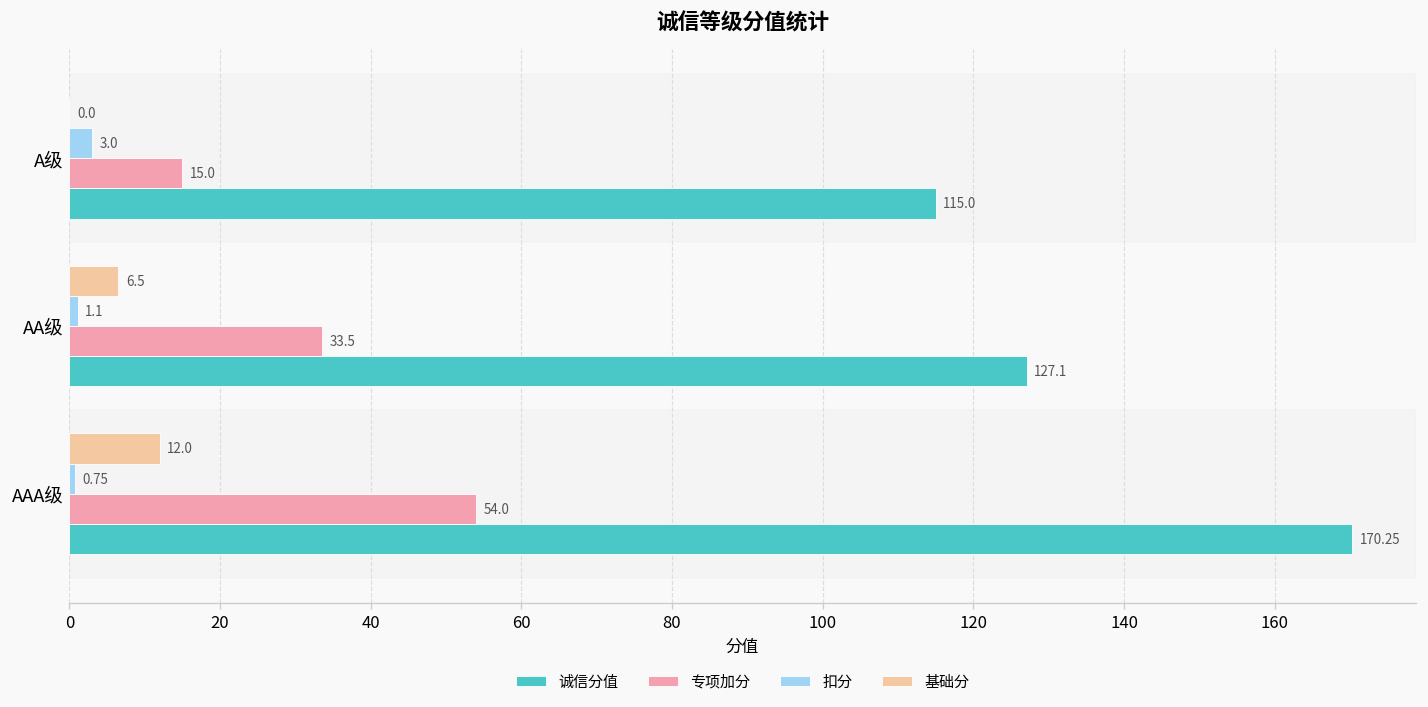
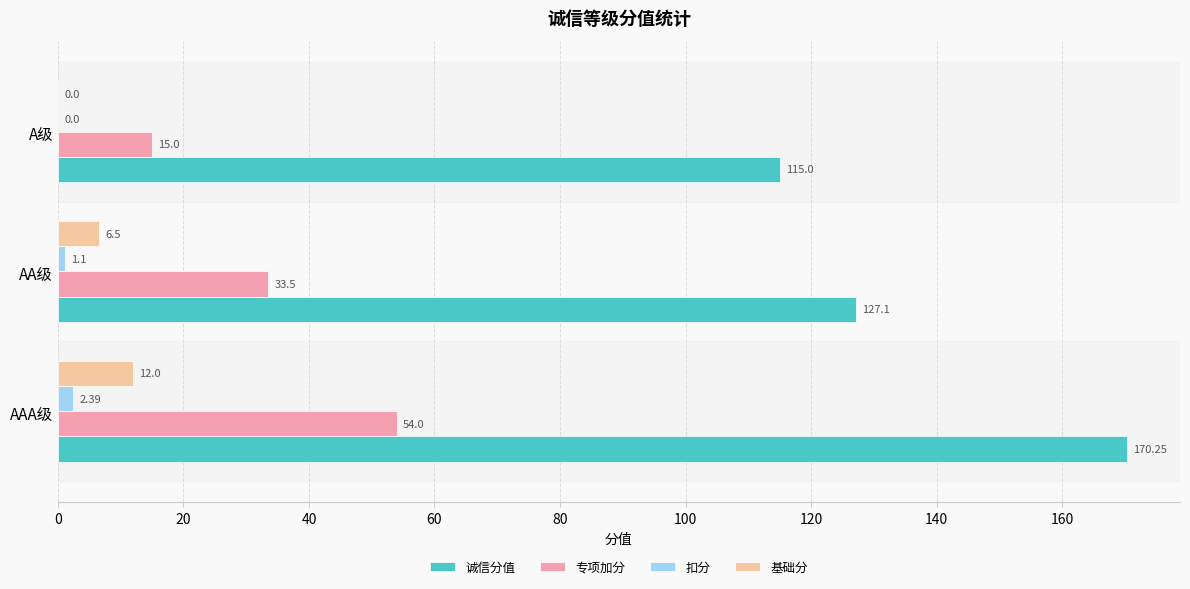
扣分, A级: 3.0 -> 0.0
扣分, AAA级: 0.75 -> 2.39
